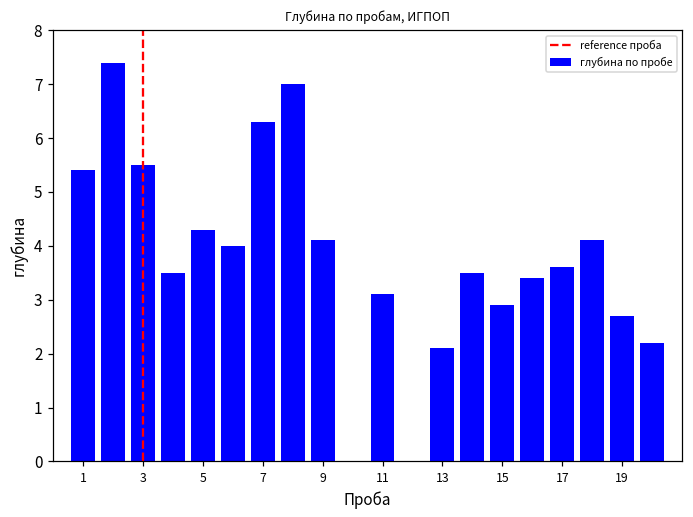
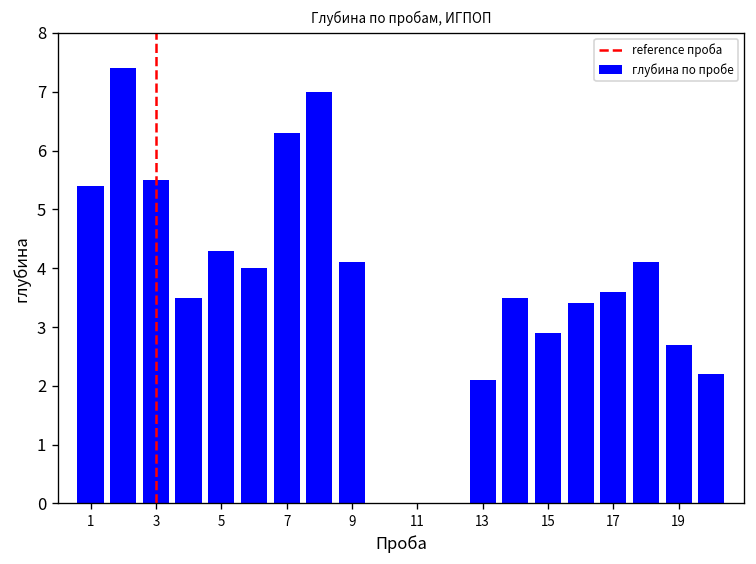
11: 3.1 -> 0.0
